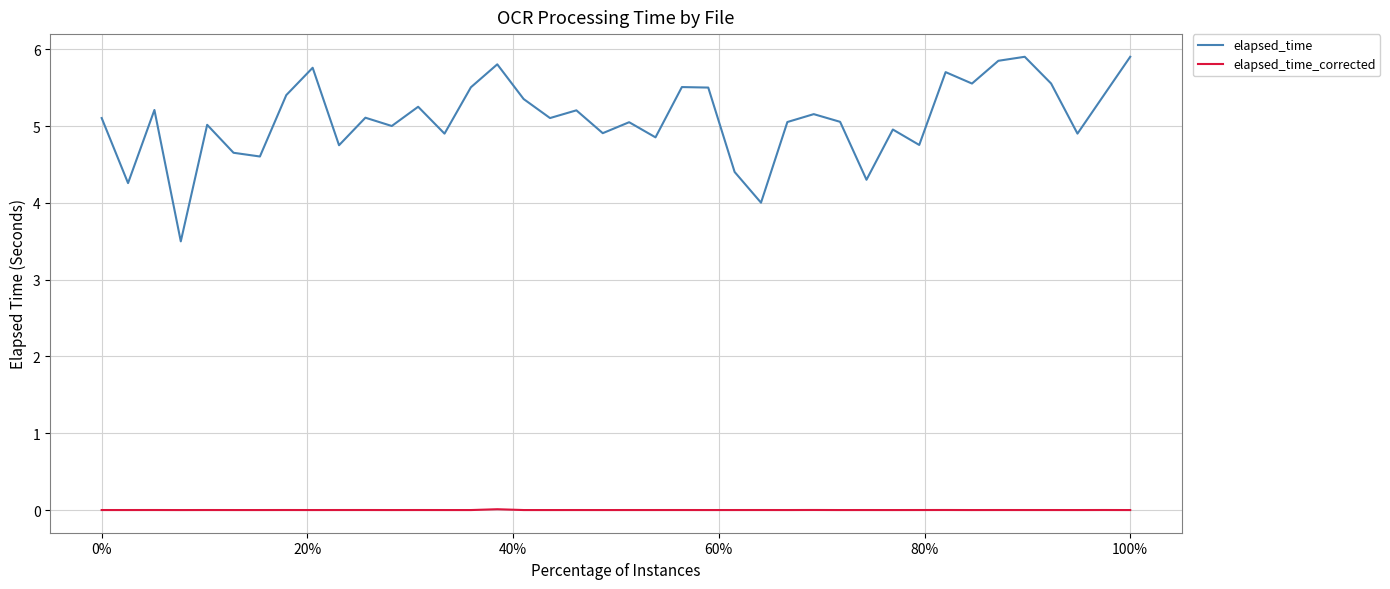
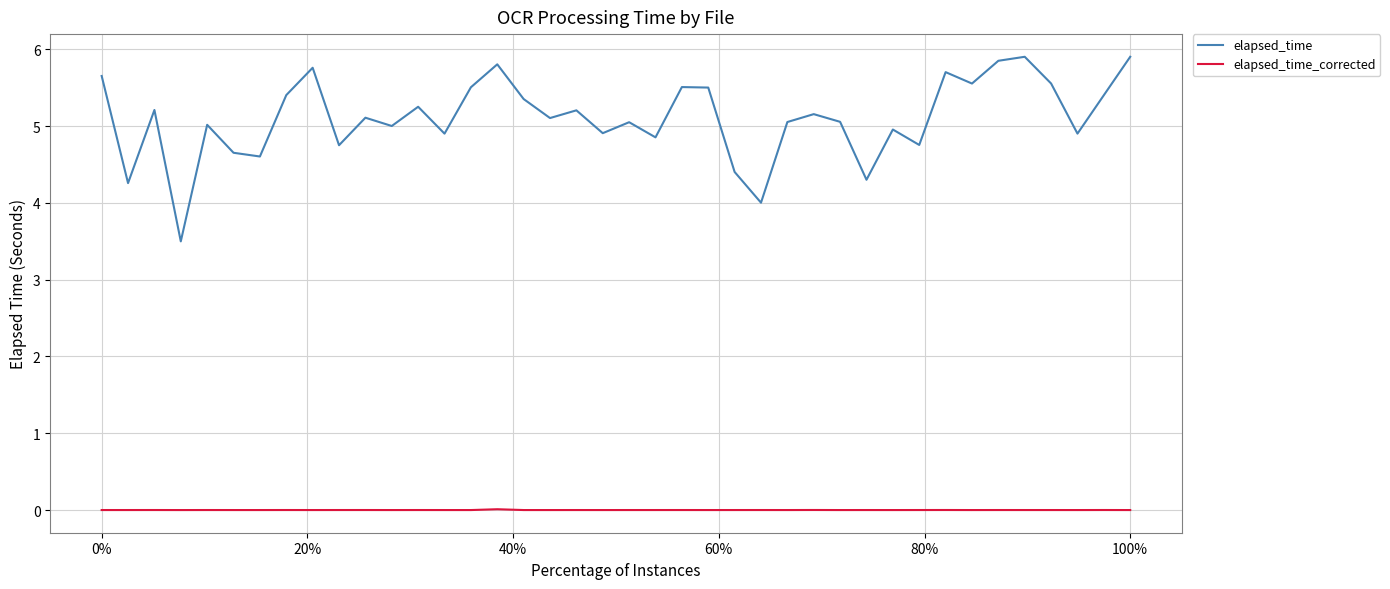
elapsed_time, 0%: 5.1 -> 5.7
